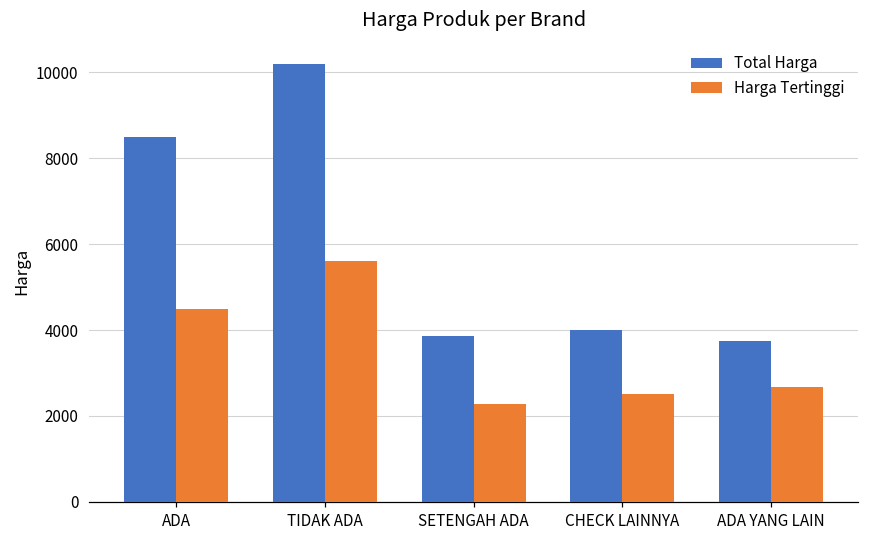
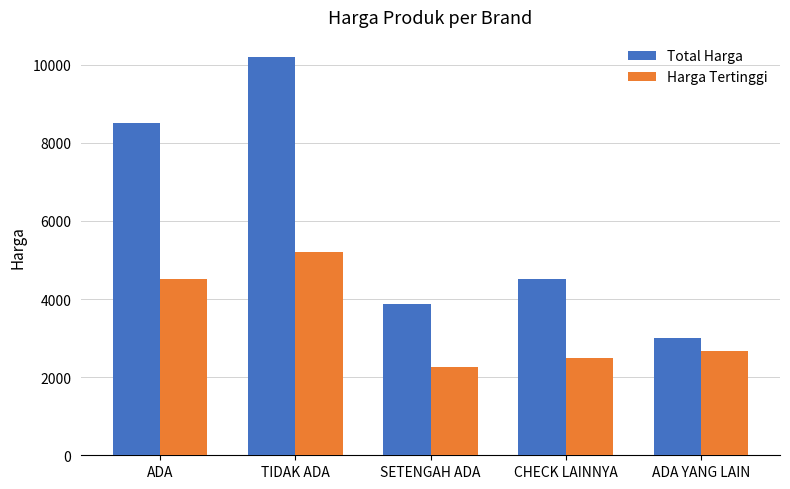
Harga Tertinggi, TIDAK ADA: 5600 -> 5200
Total Harga, CHECK LAINNYA: 4000 -> 4500
Total Harga, ADA YANG LAIN: 3700 -> 3000
